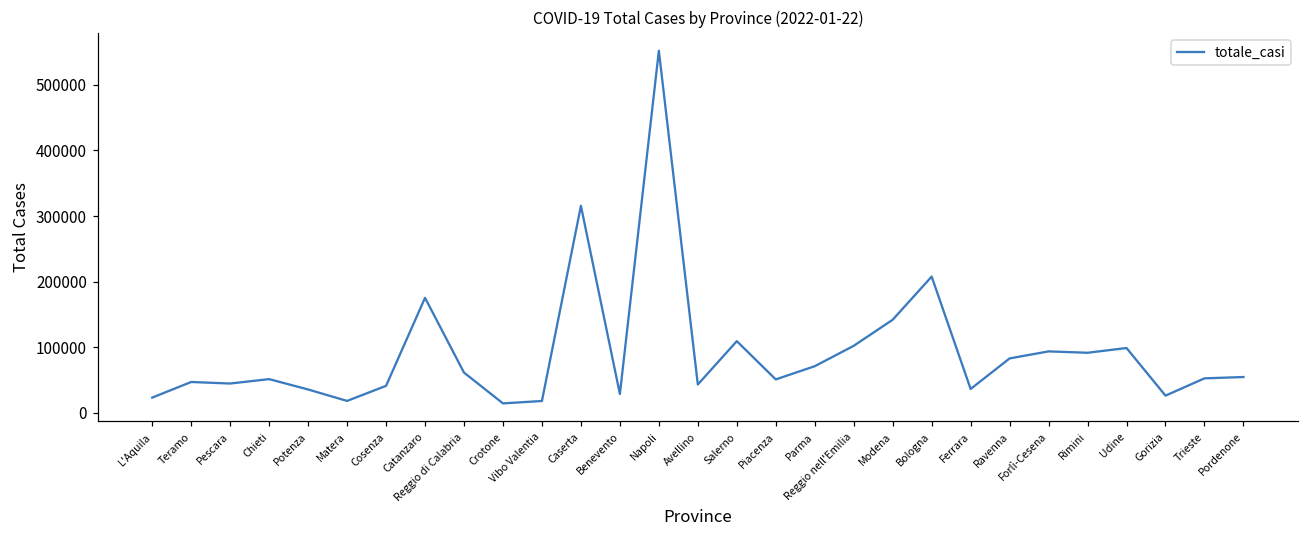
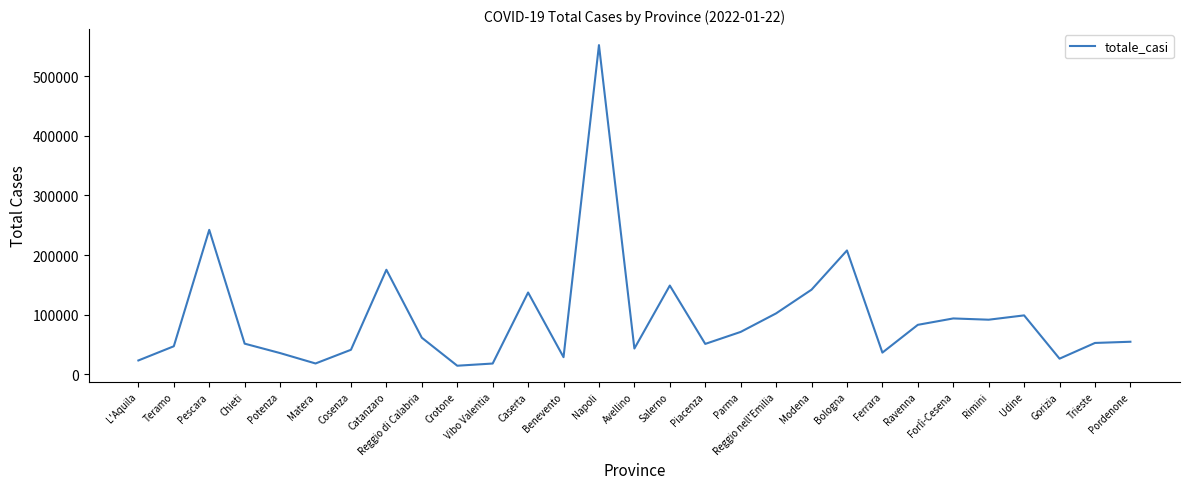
Pescara: 40000 -> 240000
Caserta: 320000 -> 140000
Salerno: 110000 -> 150000
